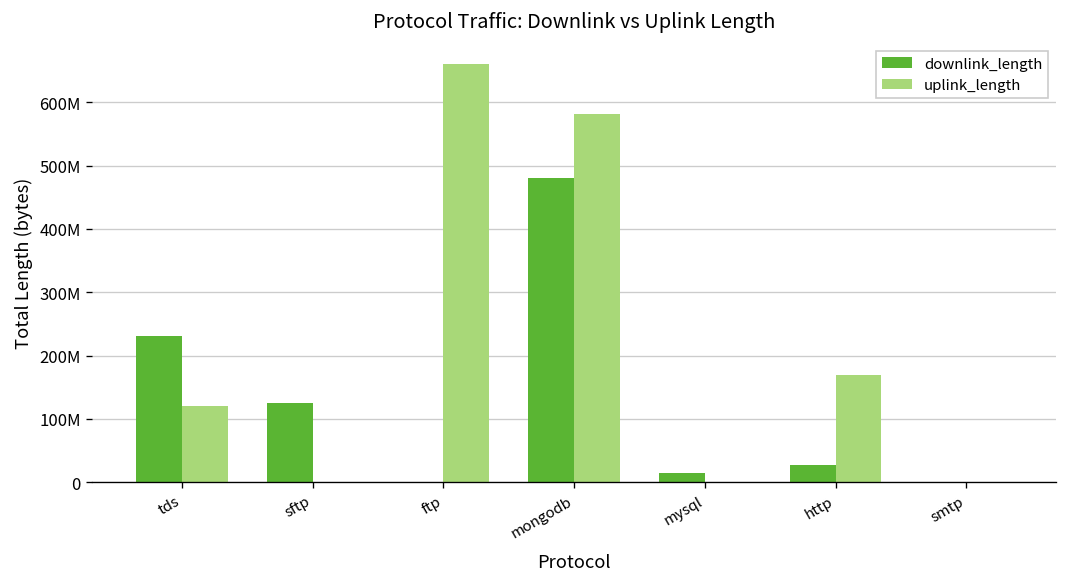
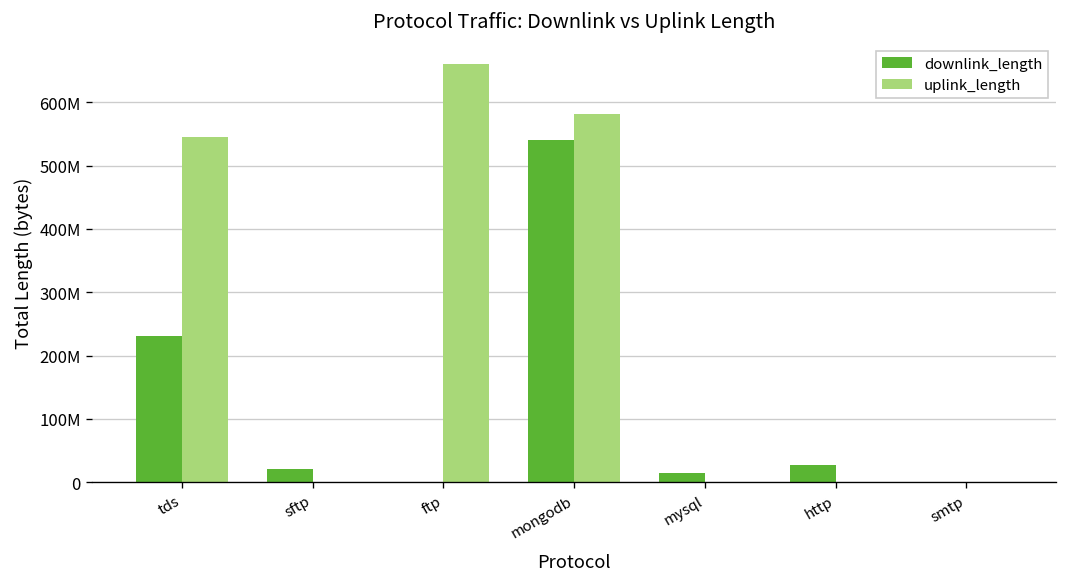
uplink_length, tds: 120000000 -> 540000000
downlink_length, sftp: 130000000 -> 20000000
downlink_length, mongodb: 480000000 -> 540000000
uplink_length, http: 170000000 -> 0
